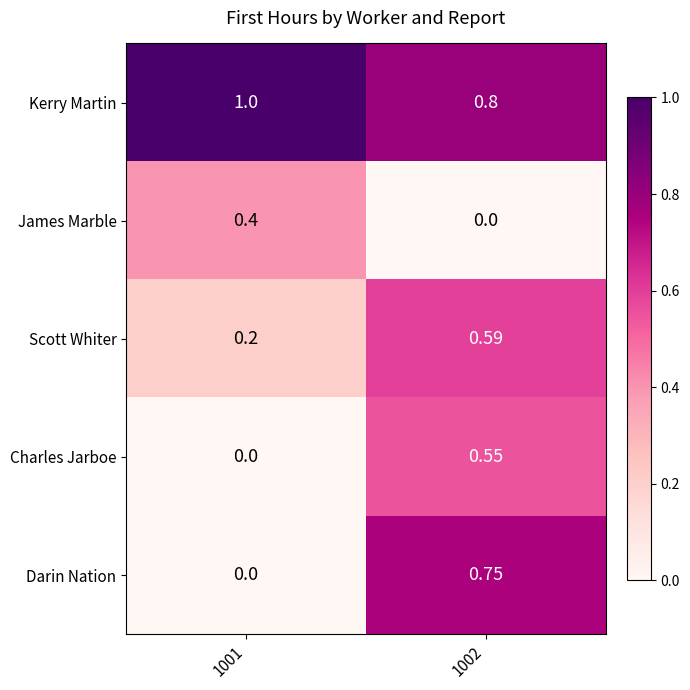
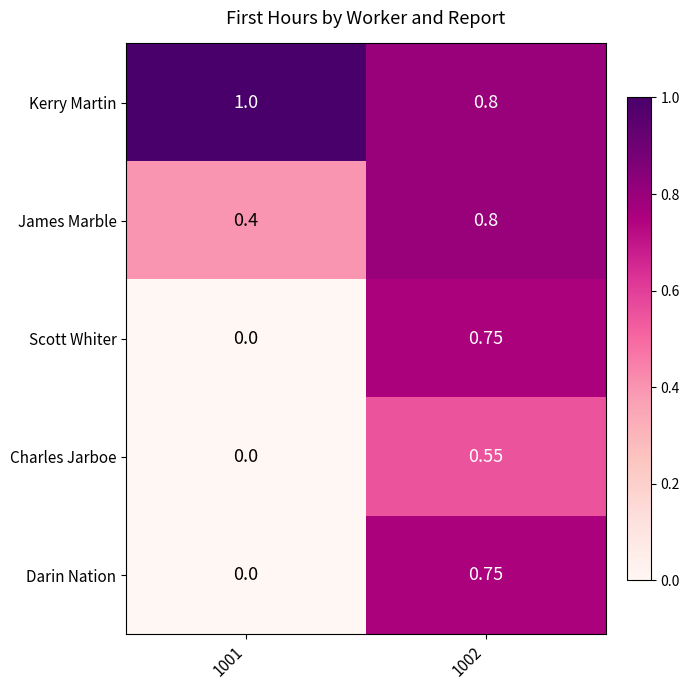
James Marble, 1002: 0.0 -> 0.8
Scott Whiter, 1001: 0.2 -> 0.0
Scott Whiter, 1002: 0.59 -> 0.75
